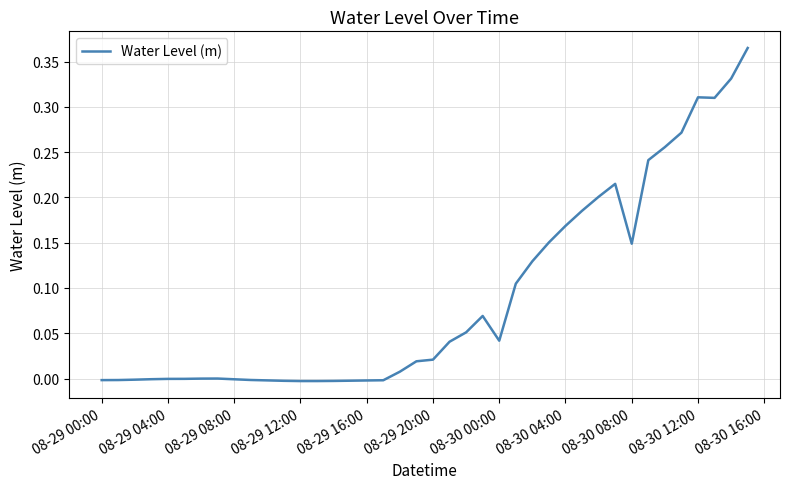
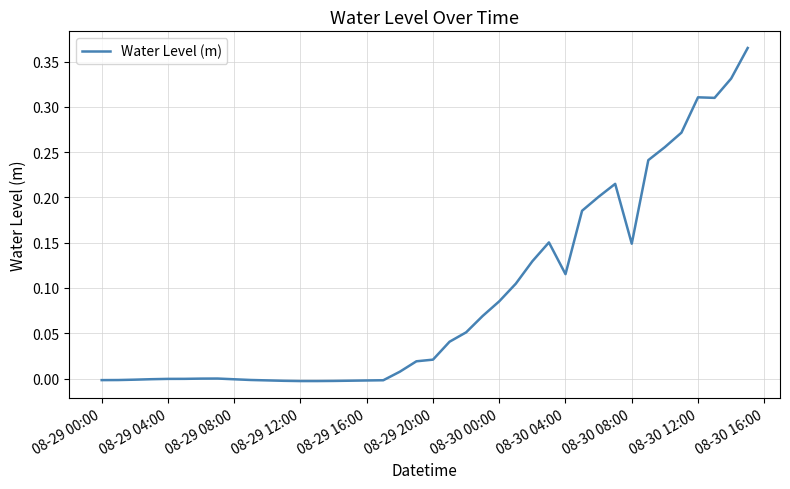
08-30 00:00: 0.04 -> 0.09
08-30 04:00: 0.17 -> 0.12
